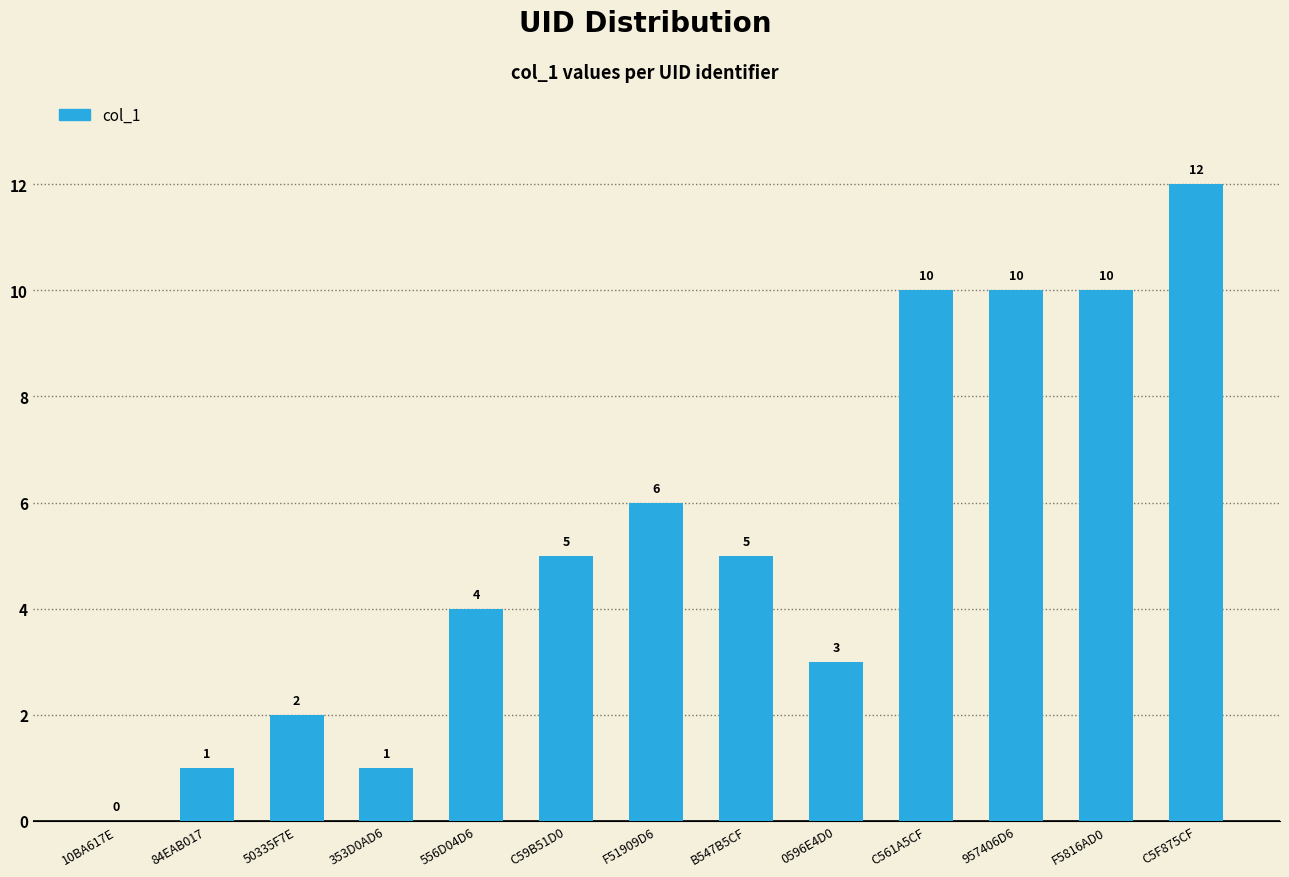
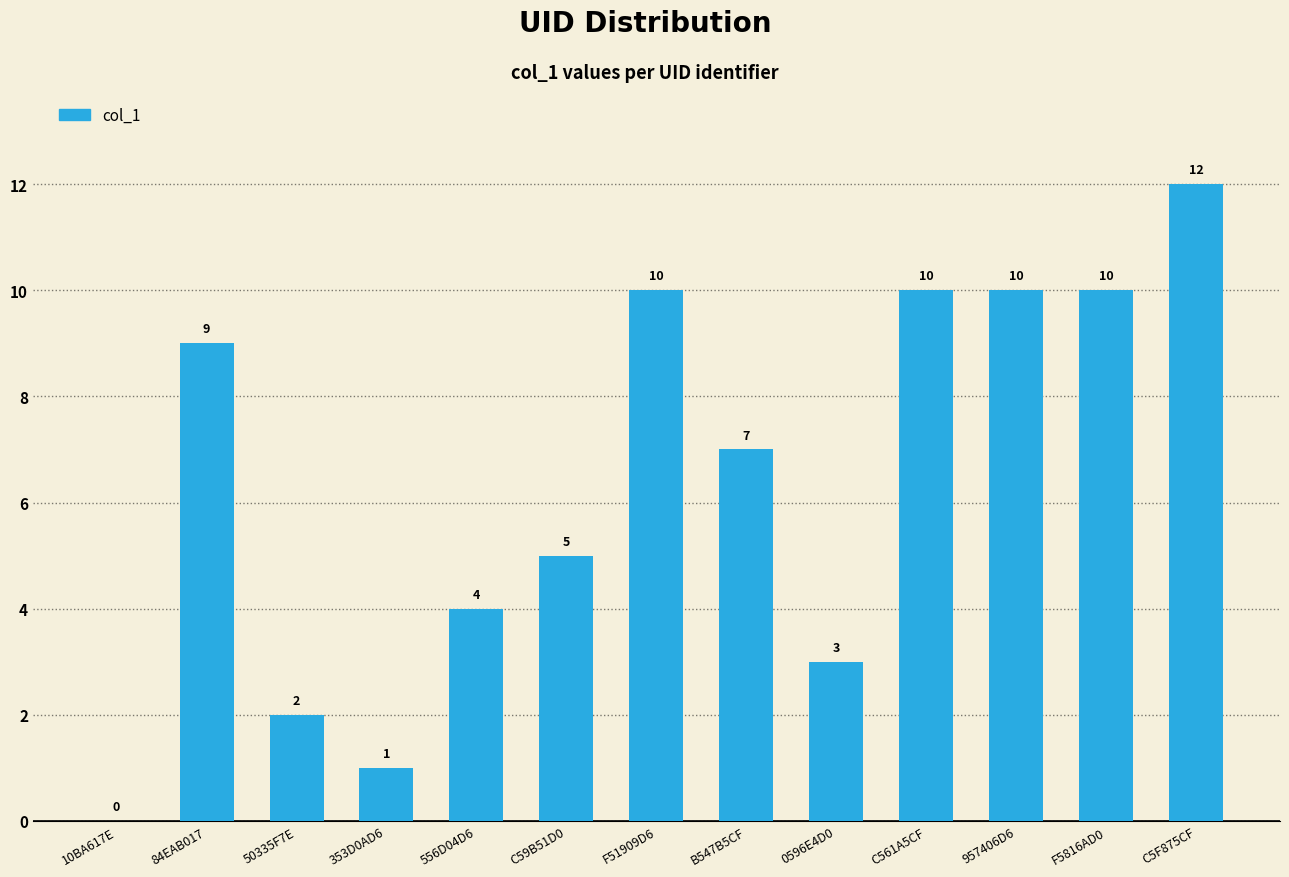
84EAB017: 1 -> 9
F51909D6: 6 -> 10
B547B5CF: 5 -> 7
